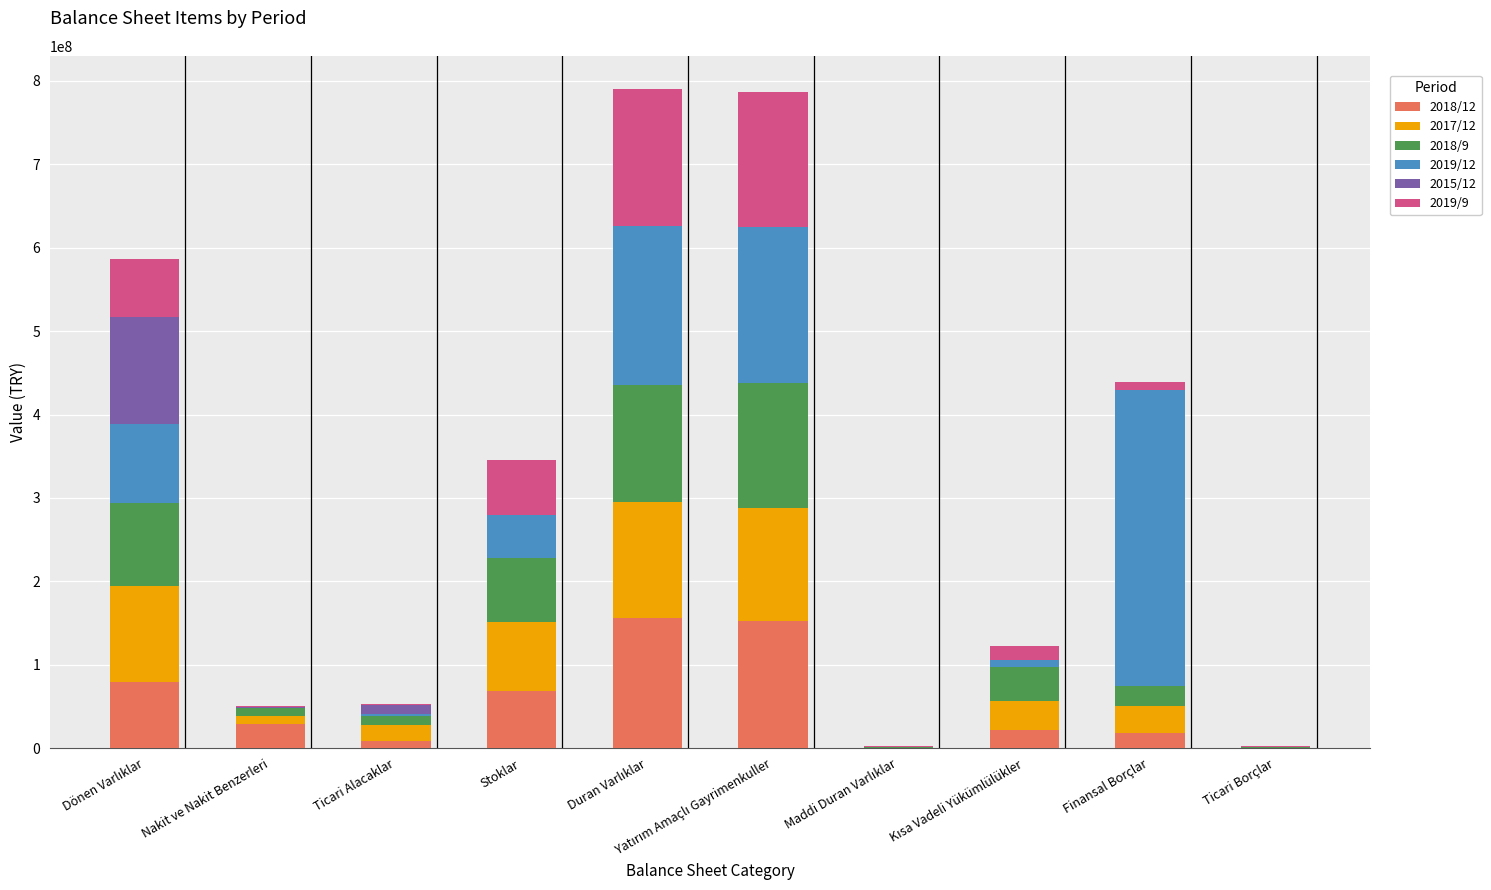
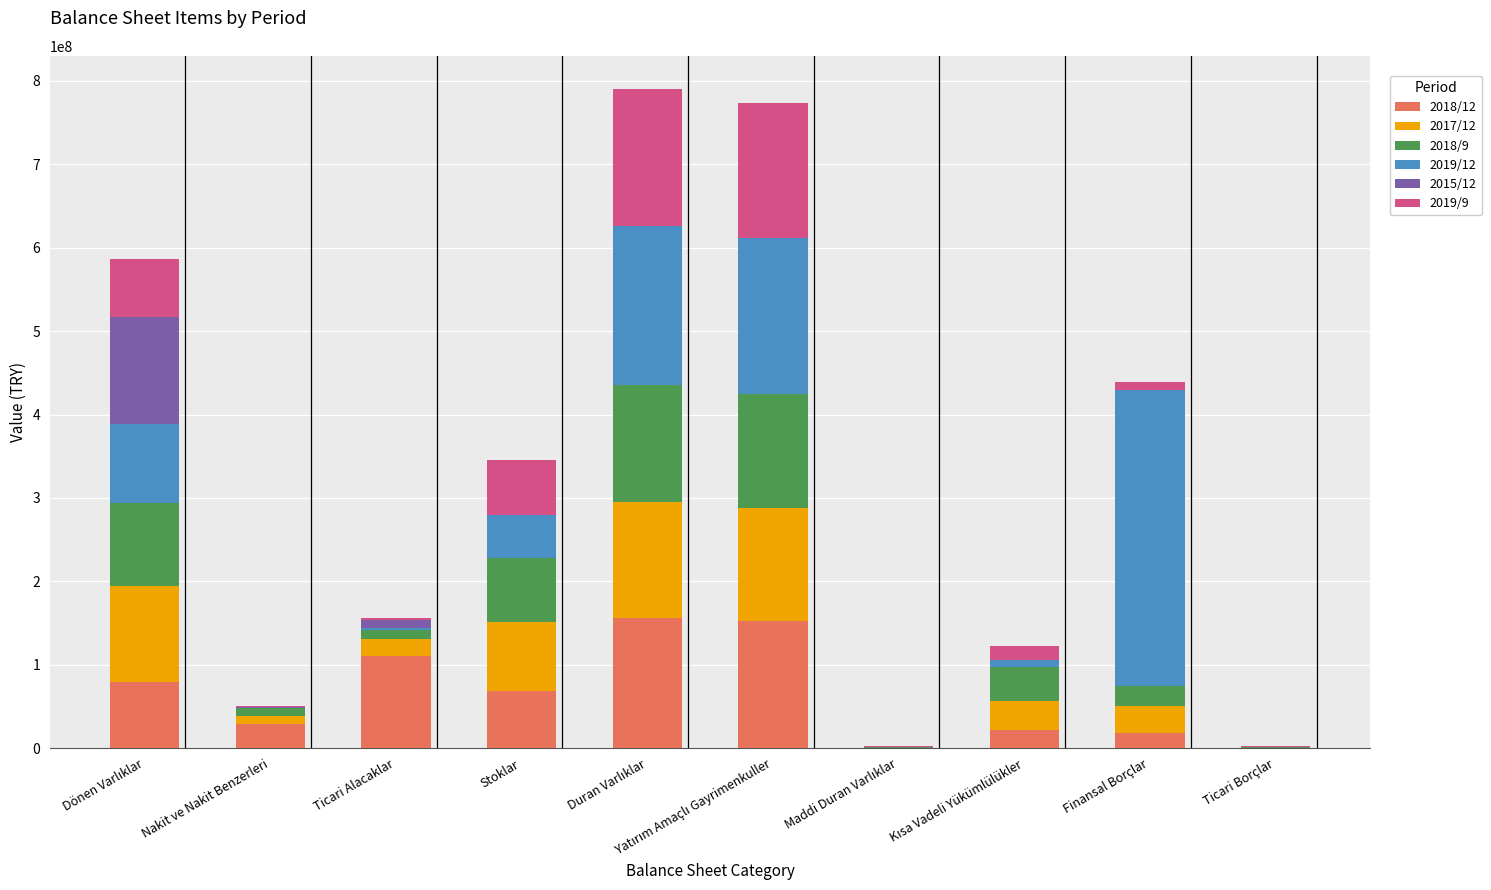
2018/12, Ticari Alacaklar: 10000000 -> 110000000
2018/9, Yatırım Amaçlı Gayrimenkuller: 150000000 -> 140000000
